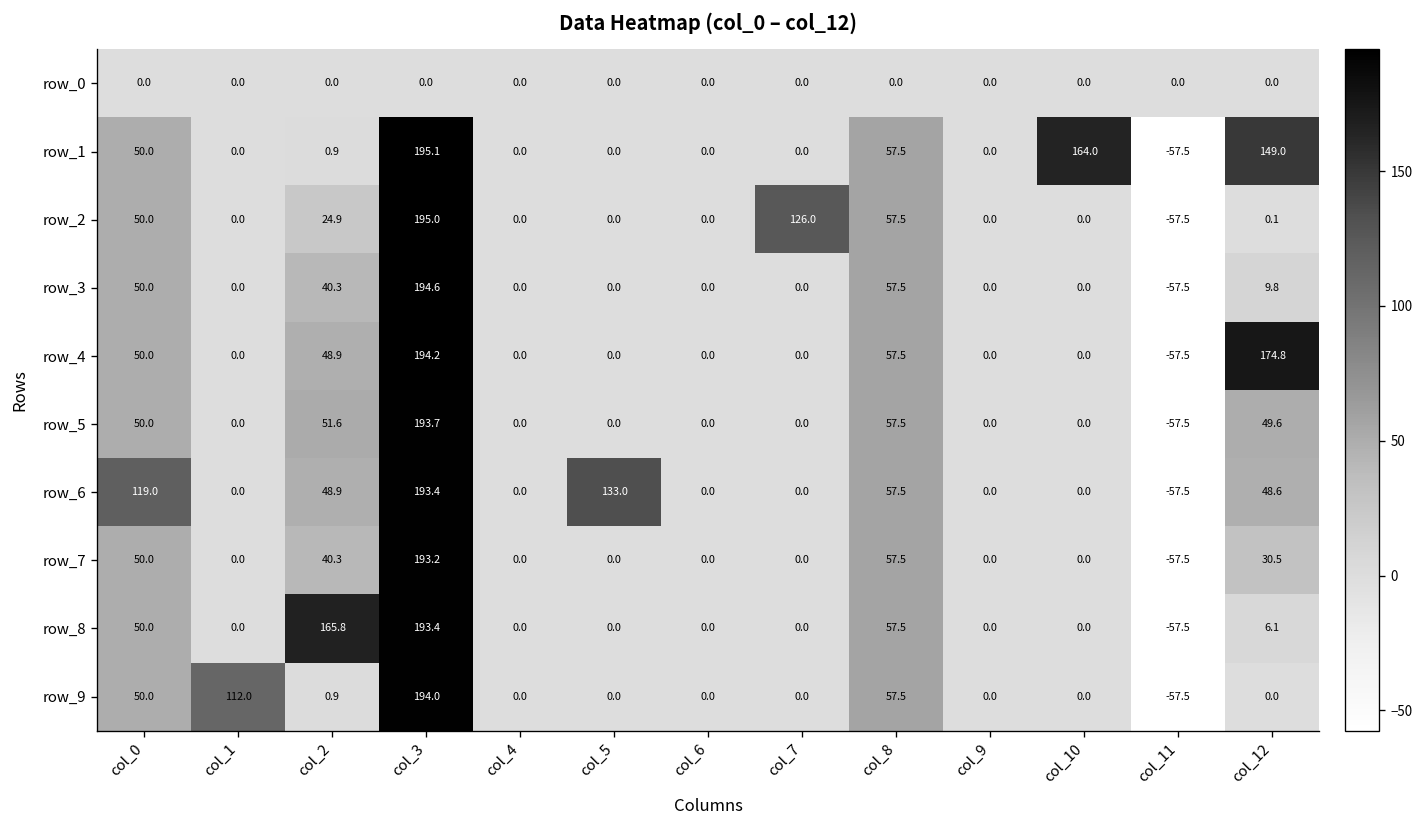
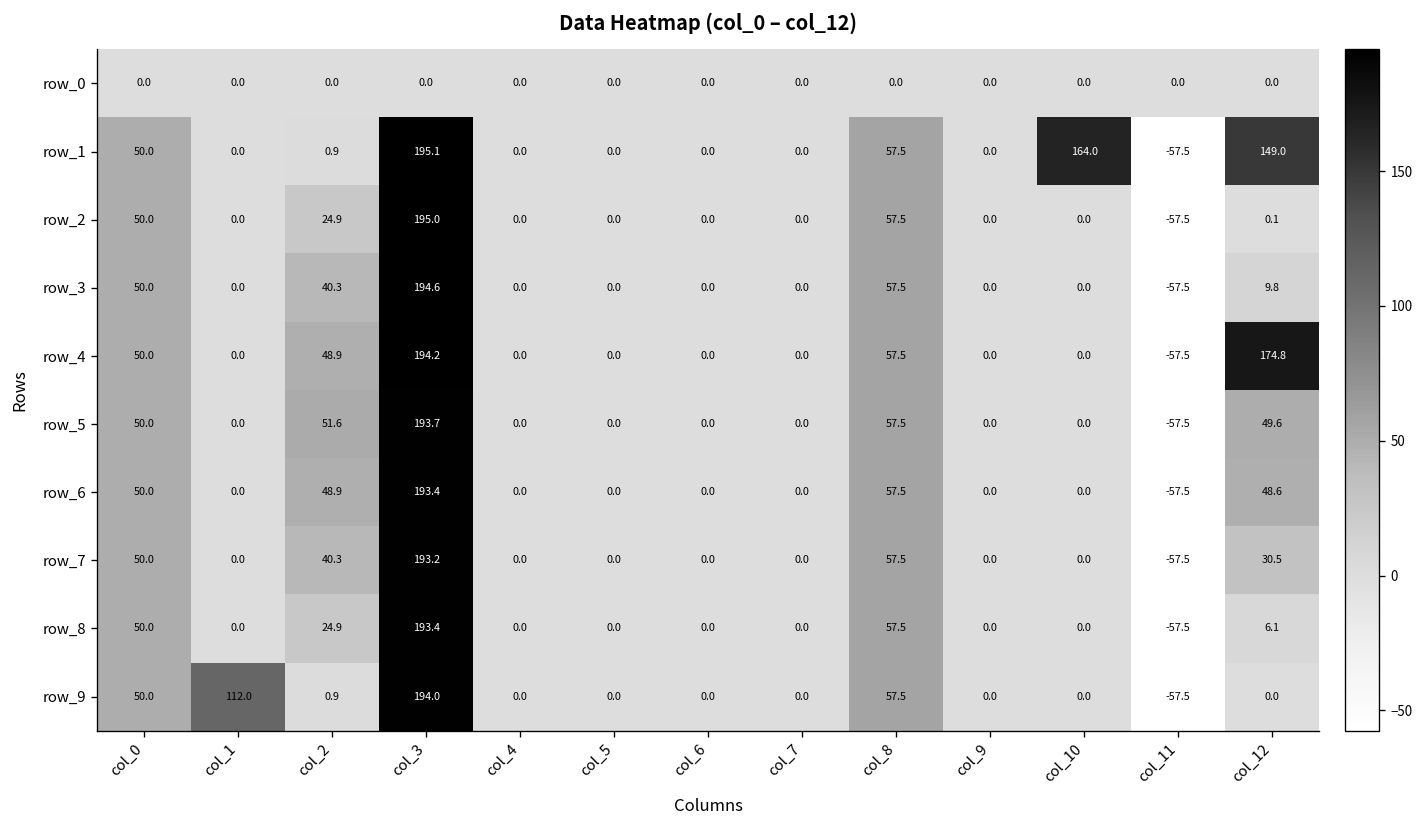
row_2, col_7: 126.0 -> 0.0
row_6, col_0: 119.0 -> 50.0
row_6, col_5: 133.0 -> 0.0
row_8, col_2: 165.8 -> 24.9
